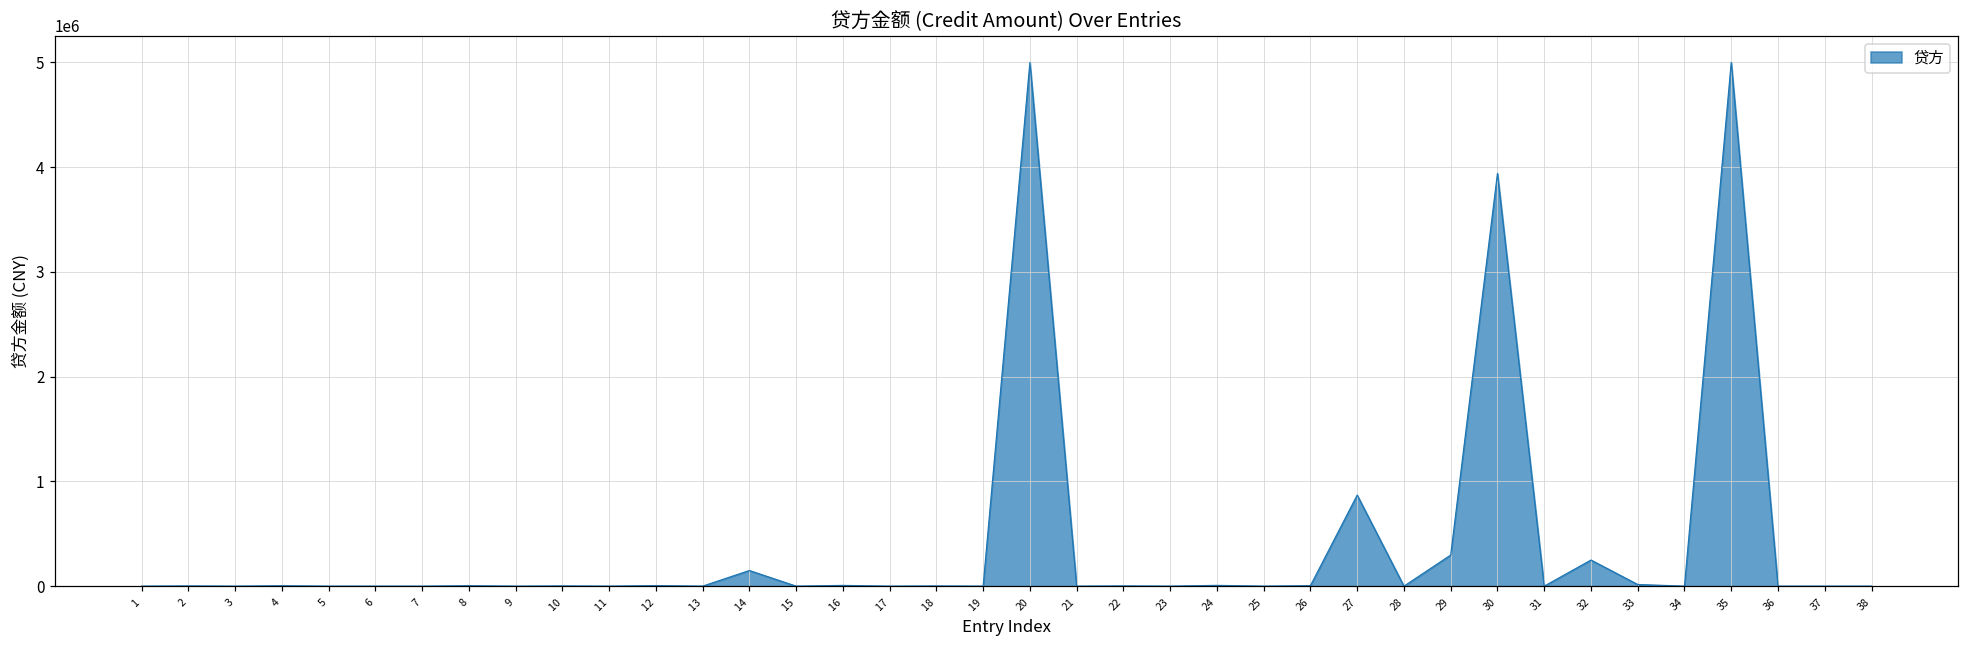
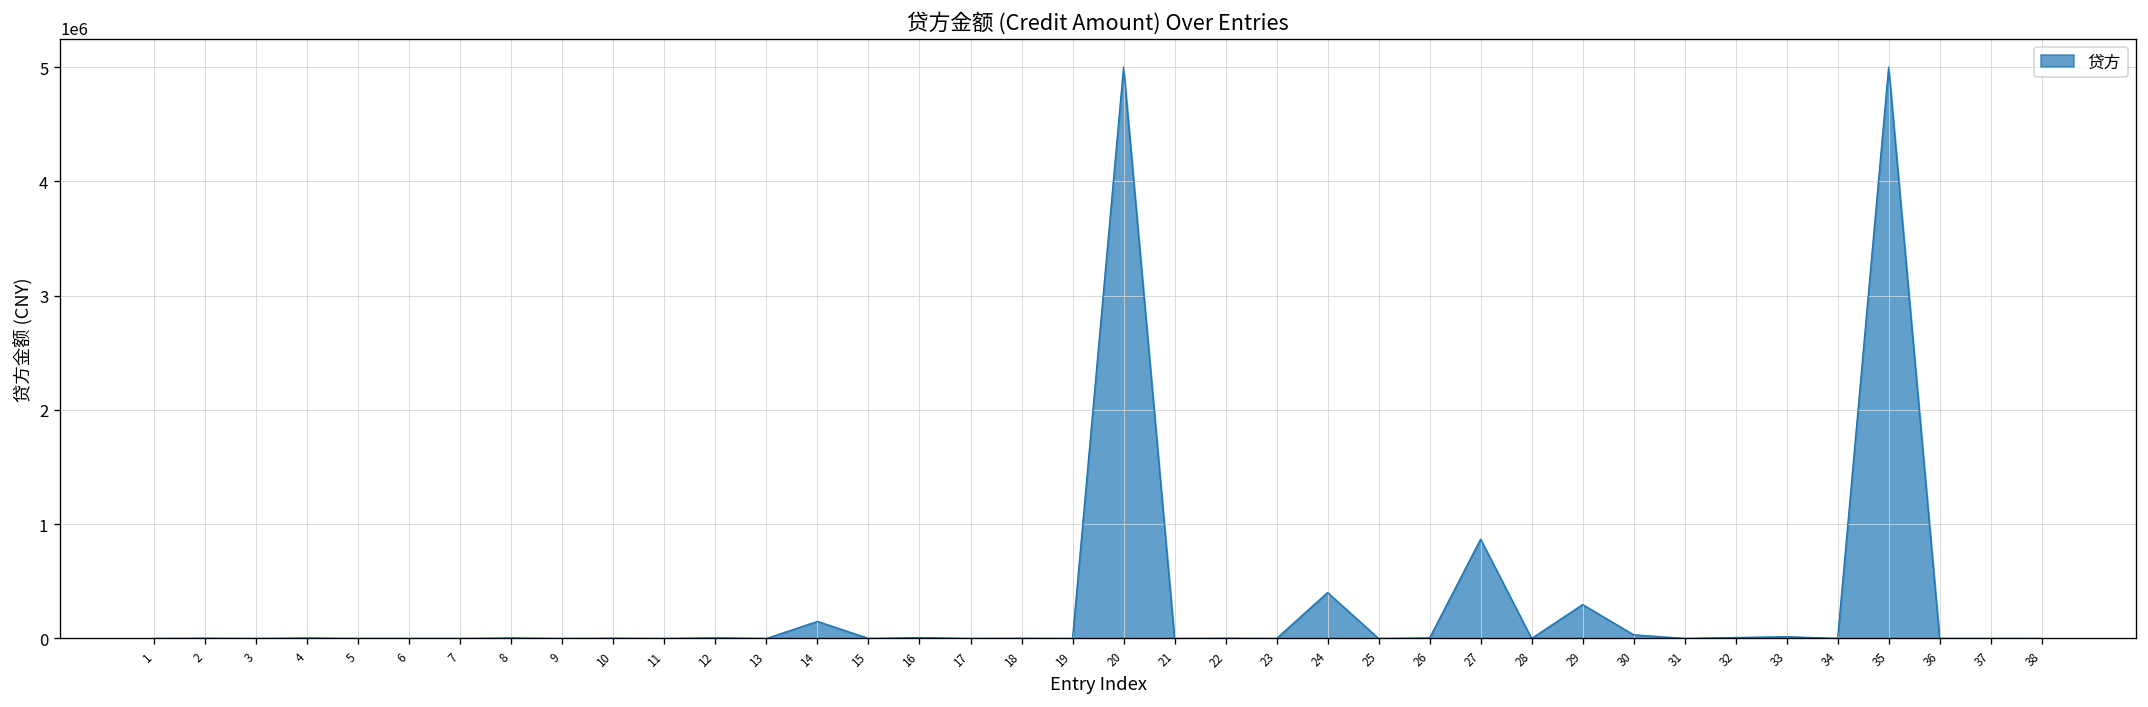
24: 0 -> 400000
30: 3900000 -> 0
32: 200000 -> 0
